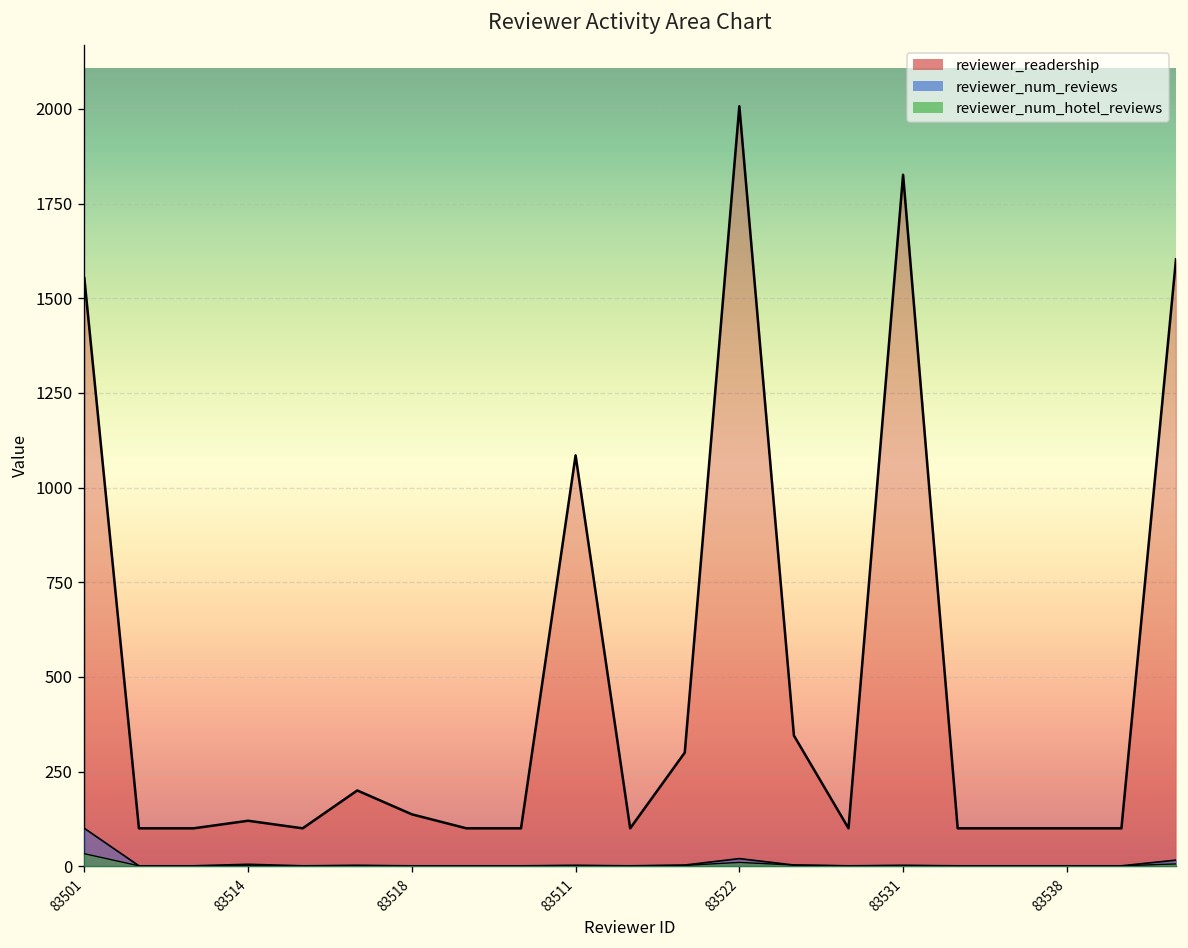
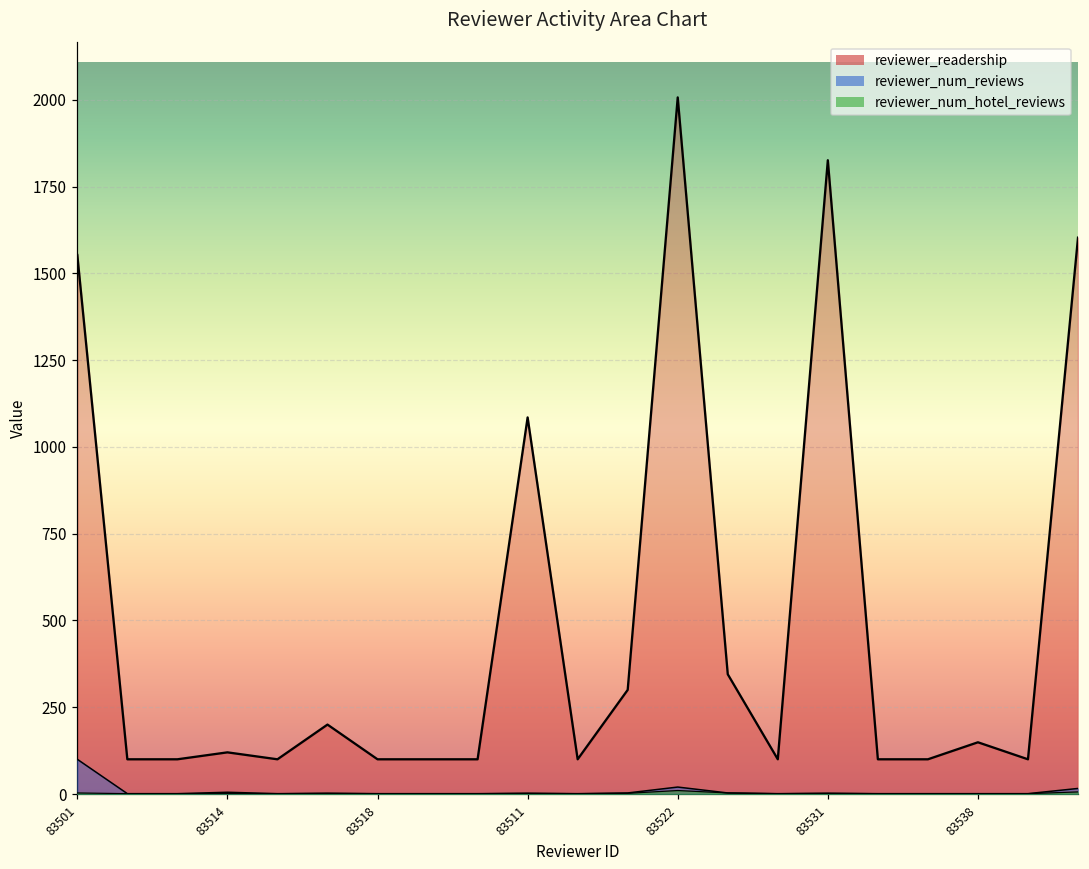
reviewer_num_hotel_reviews, 83501: 30 -> 0
reviewer_readership, 83518: 140 -> 100
reviewer_readership, 83538: 100 -> 150
